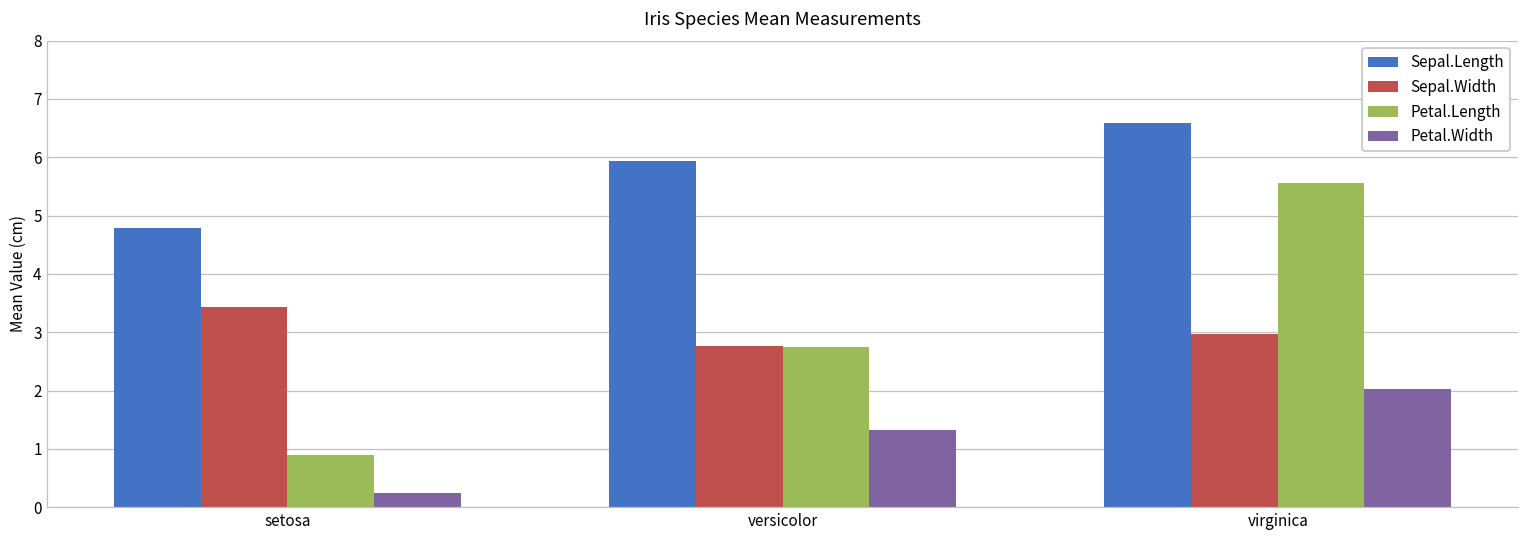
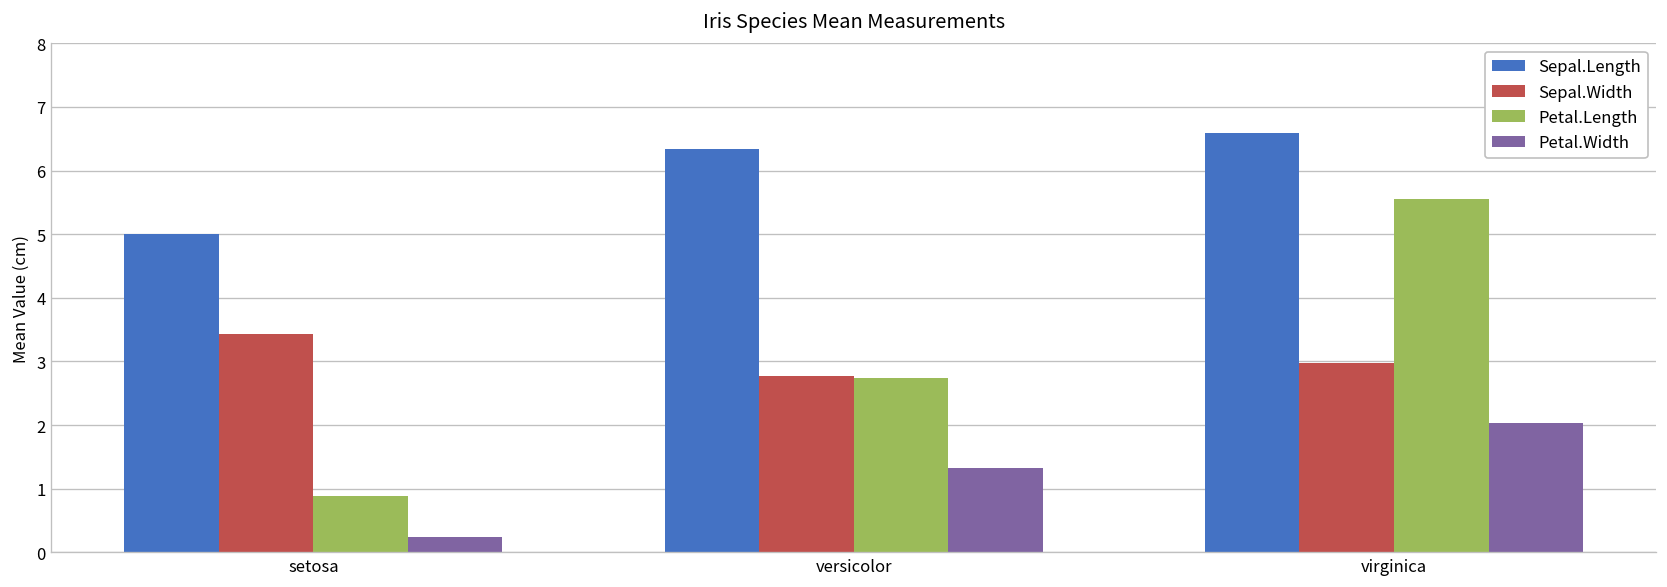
Sepal.Length, setosa: 4.8 -> 5.0
Sepal.Length, versicolor: 5.9 -> 6.3
